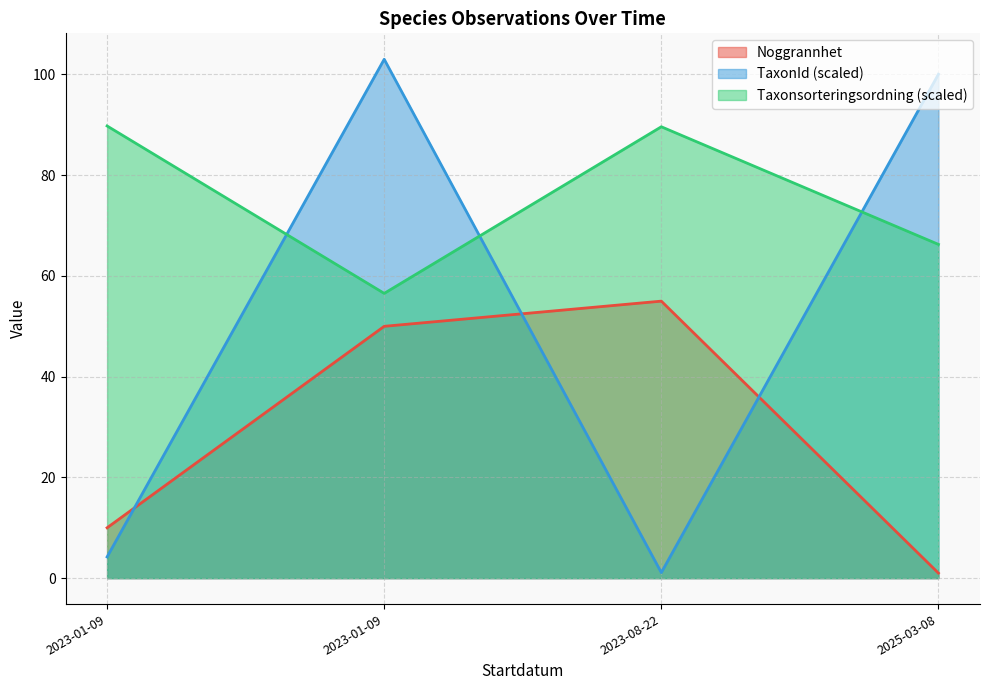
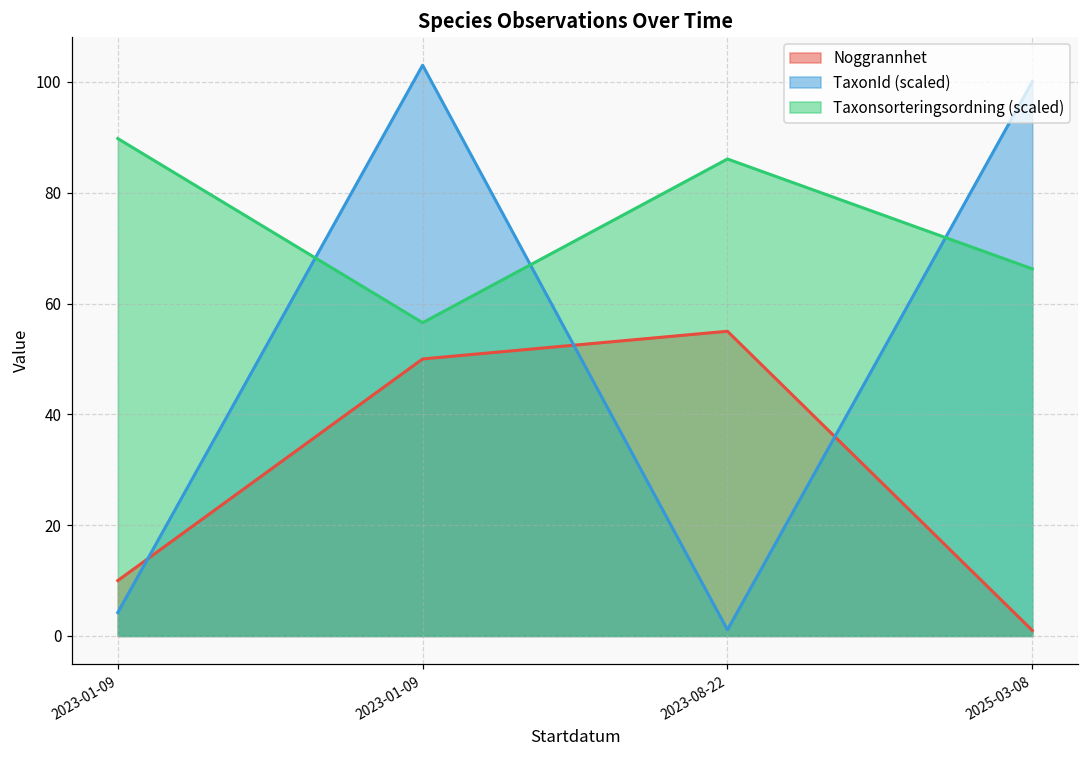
Taxonsorteringsordning (scaled), 2023-08-22: 90 -> 86
